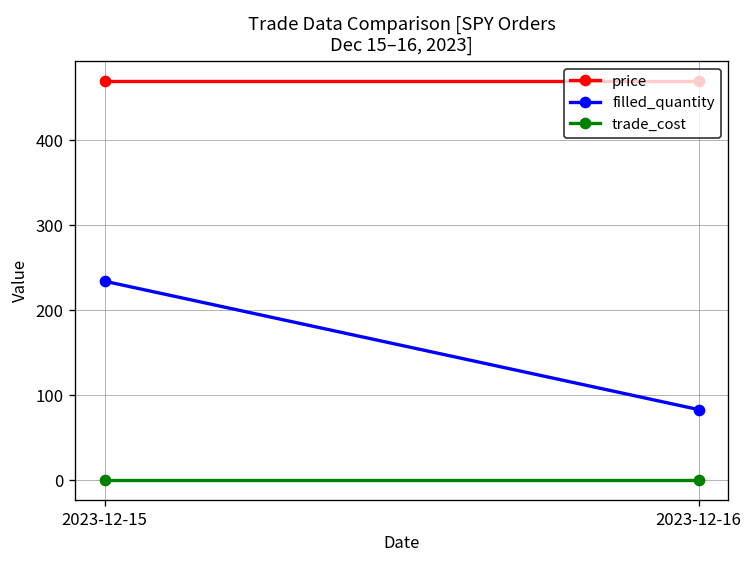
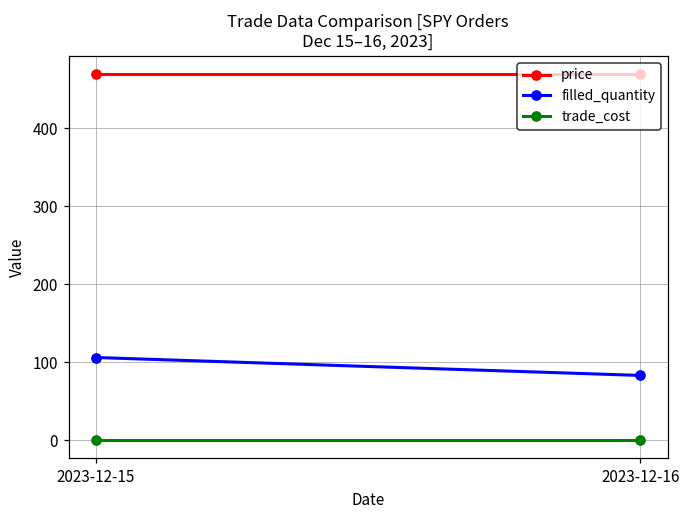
filled_quantity, 2023-12-15: 230 -> 110
